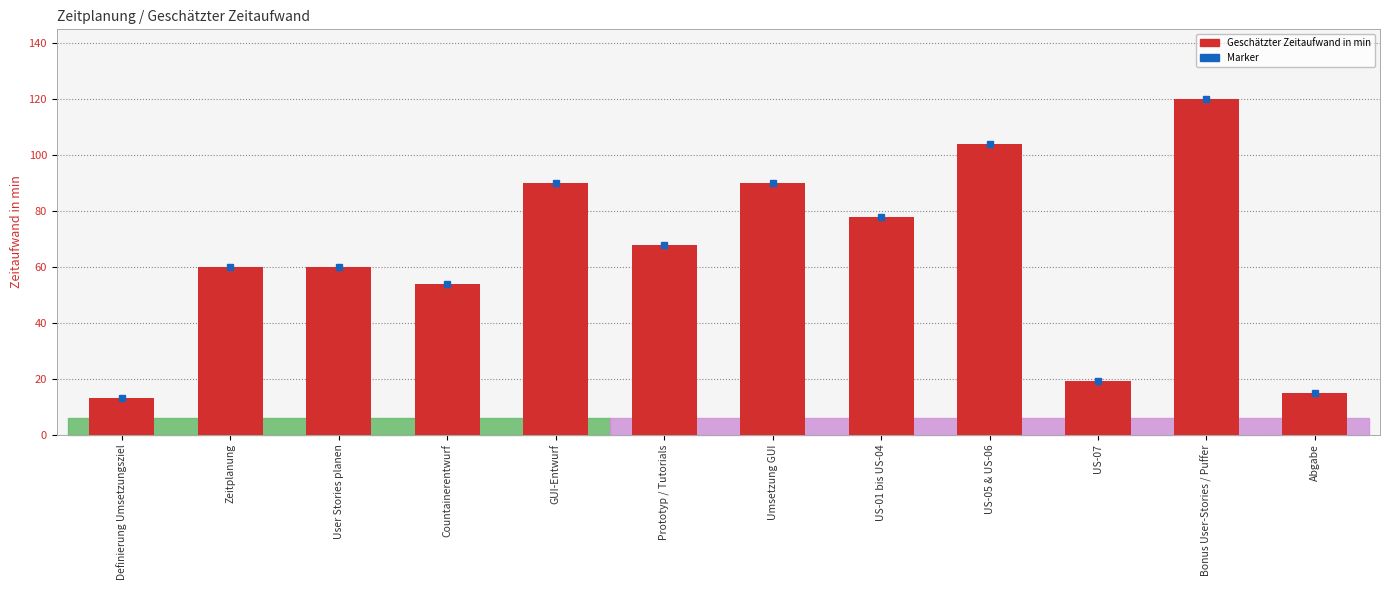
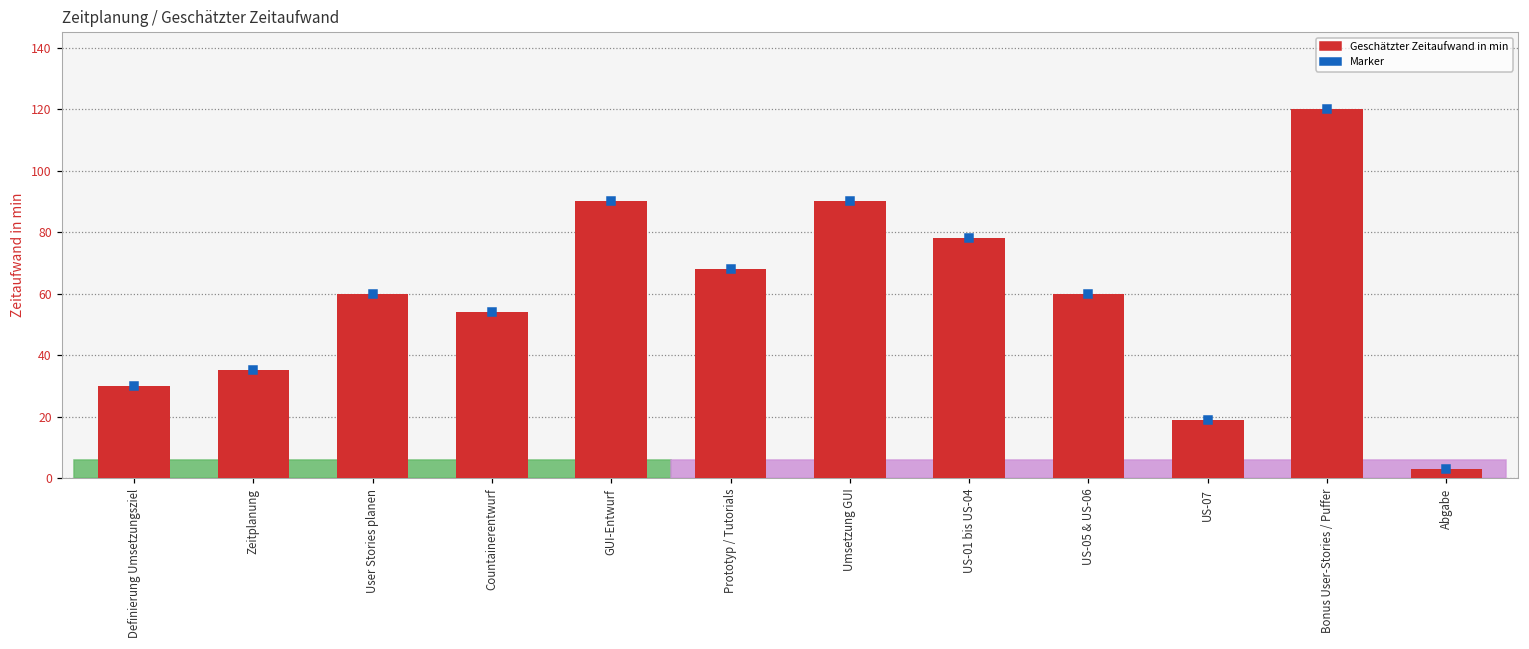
Geschätzter Zeitaufwand in min, Definierung Umsetzungsziel: 13 -> 30
Geschätzter Zeitaufwand in min, Zeitplanung: 60 -> 35
Geschätzter Zeitaufwand in min, US-05 & US-06: 104 -> 60
Geschätzter Zeitaufwand in min, Abgabe: 15 -> 3
